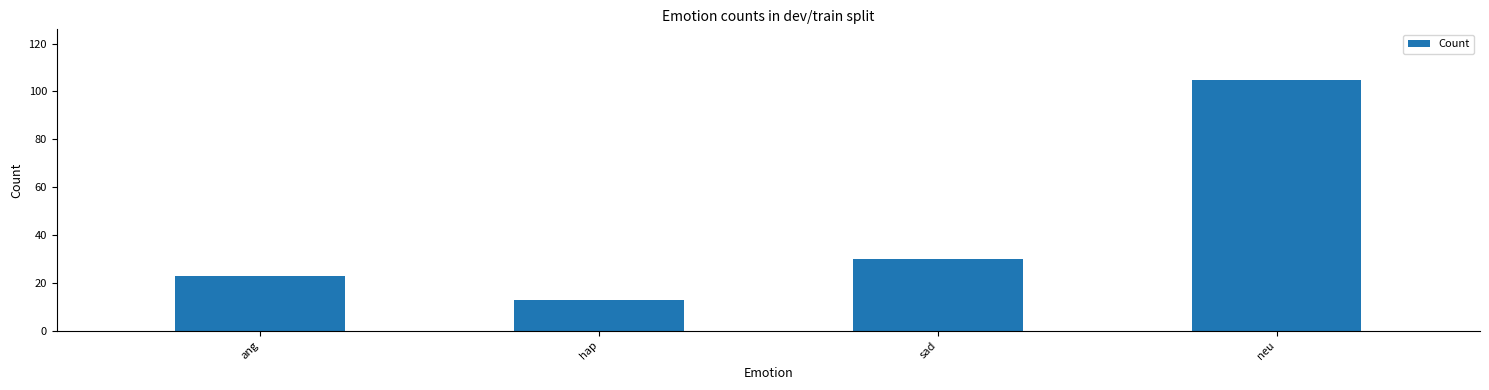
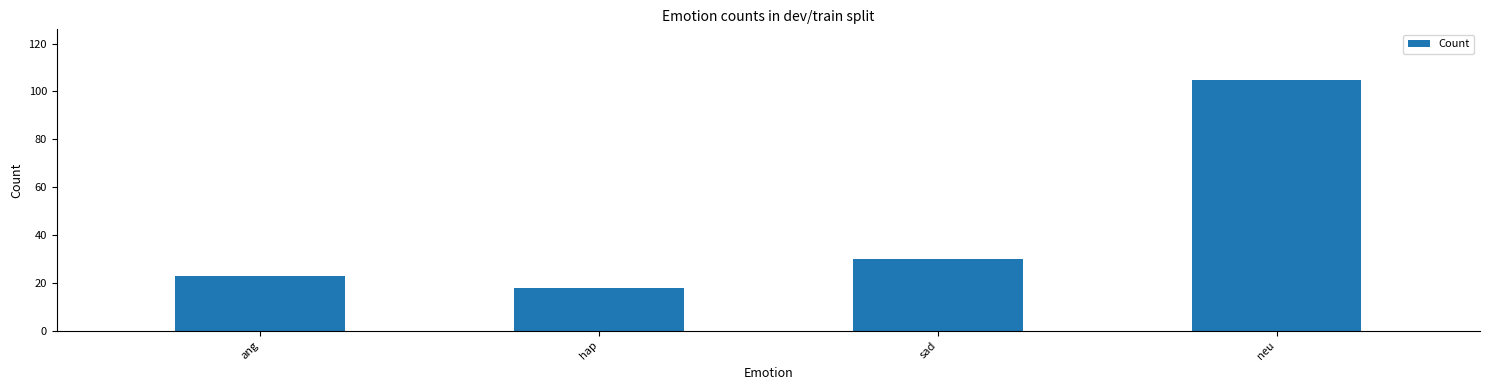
hap: 13 -> 18
